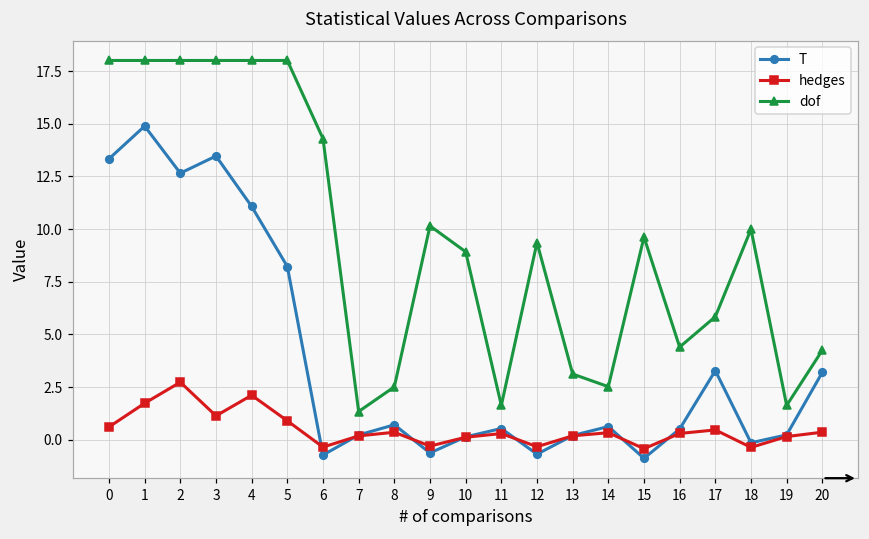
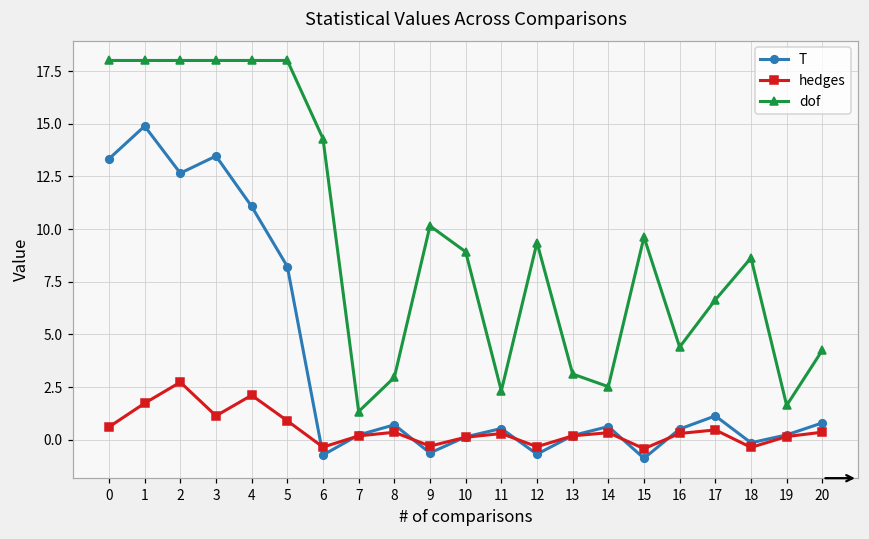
dof, 8: 2.5 -> 3.0
dof, 11: 1.6 -> 2.3
T, 17: 3.3 -> 1.1
dof, 17: 5.8 -> 6.6
dof, 18: 10.0 -> 8.6
T, 20: 3.2 -> 0.8
